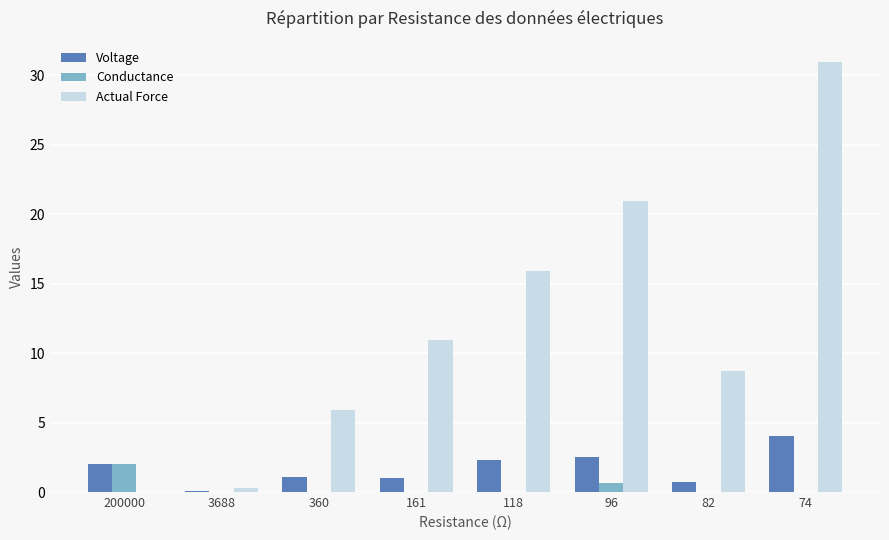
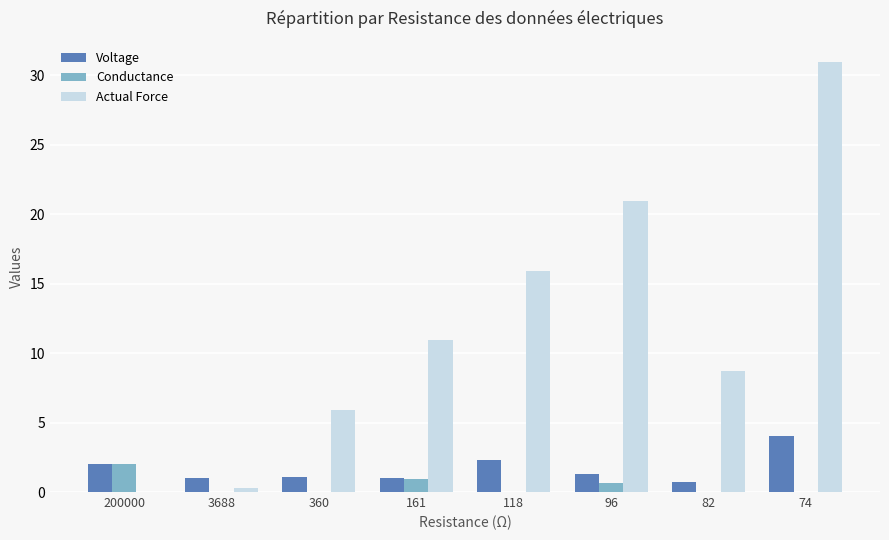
Voltage, 3688: 0.1 -> 1.0
Conductance, 161: 0.0 -> 0.9
Voltage, 96: 2.6 -> 1.3
